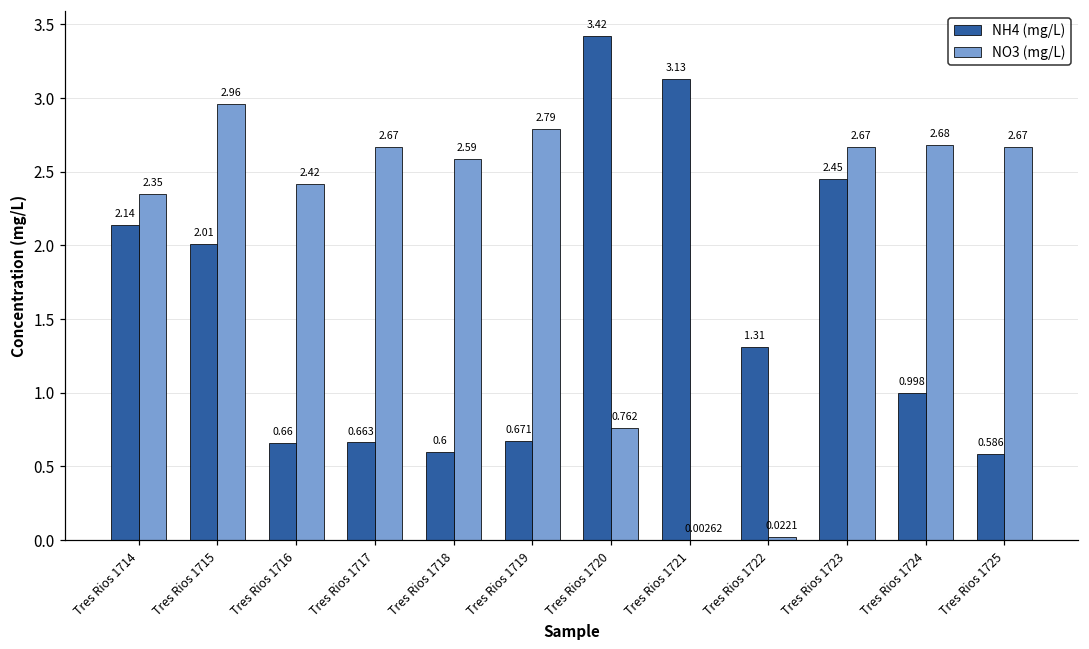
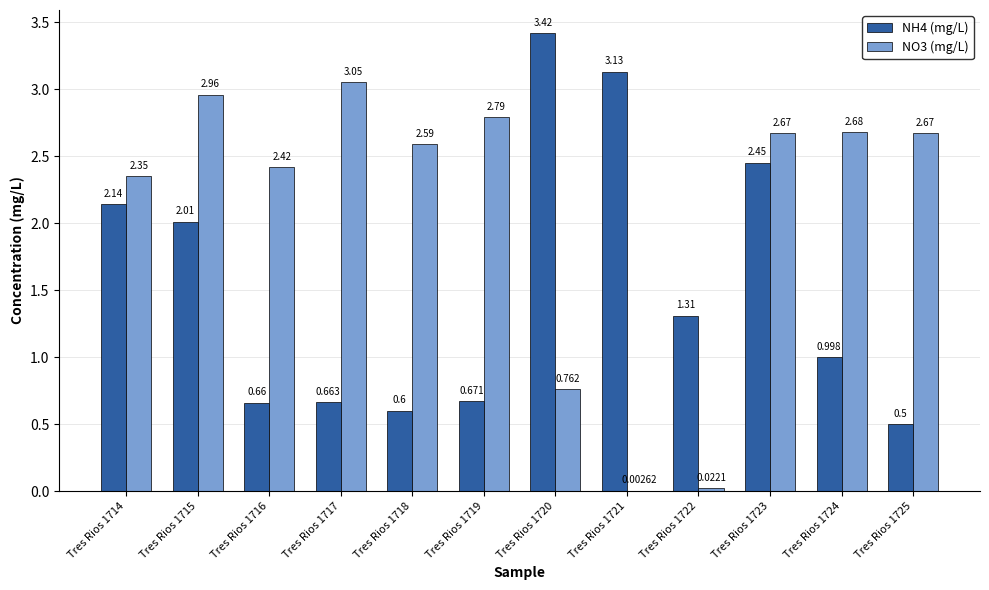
NO3 (mg/L), Tres Rios 1717: 2.67 -> 3.05
NH4 (mg/L), Tres Rios 1725: 0.586 -> 0.5
